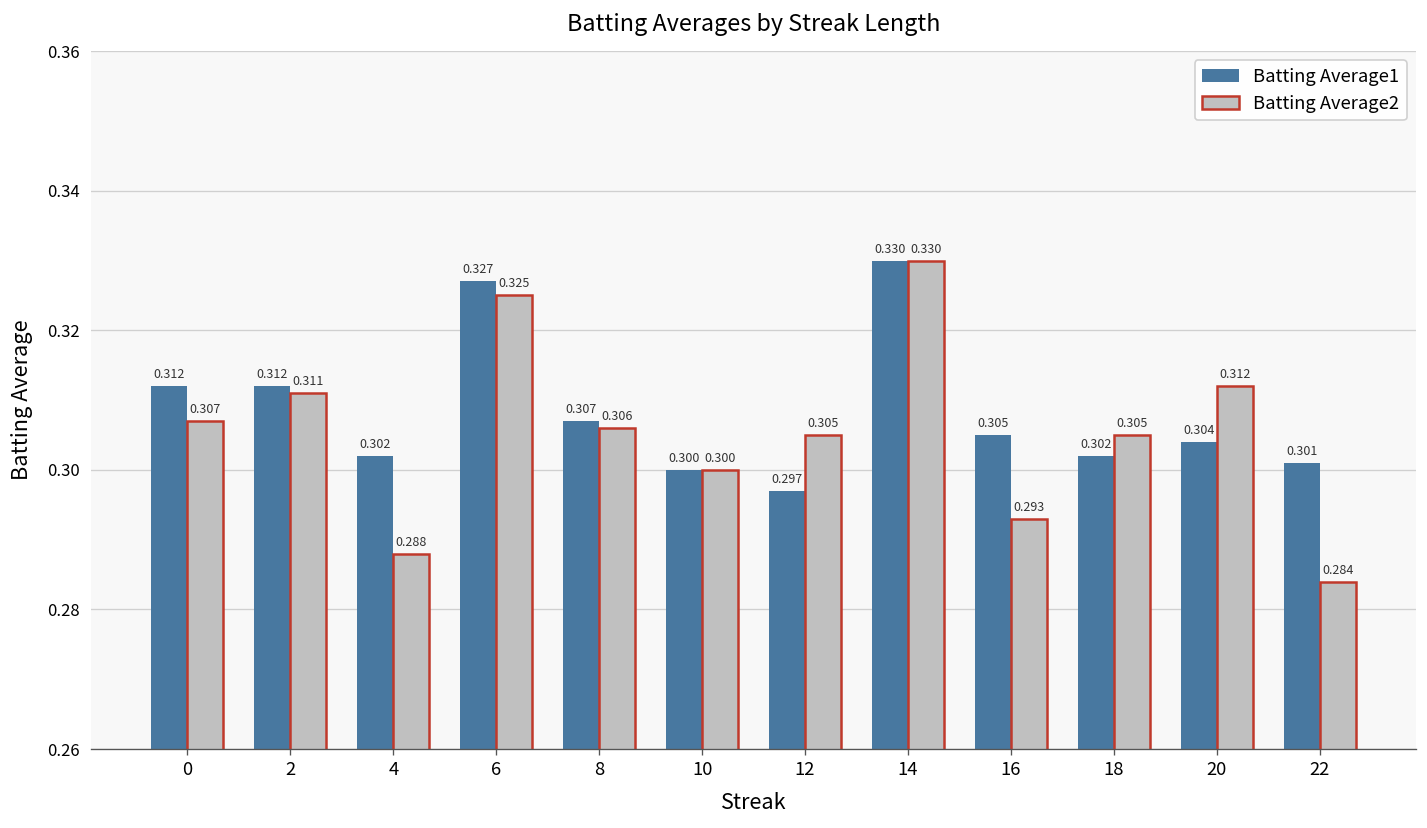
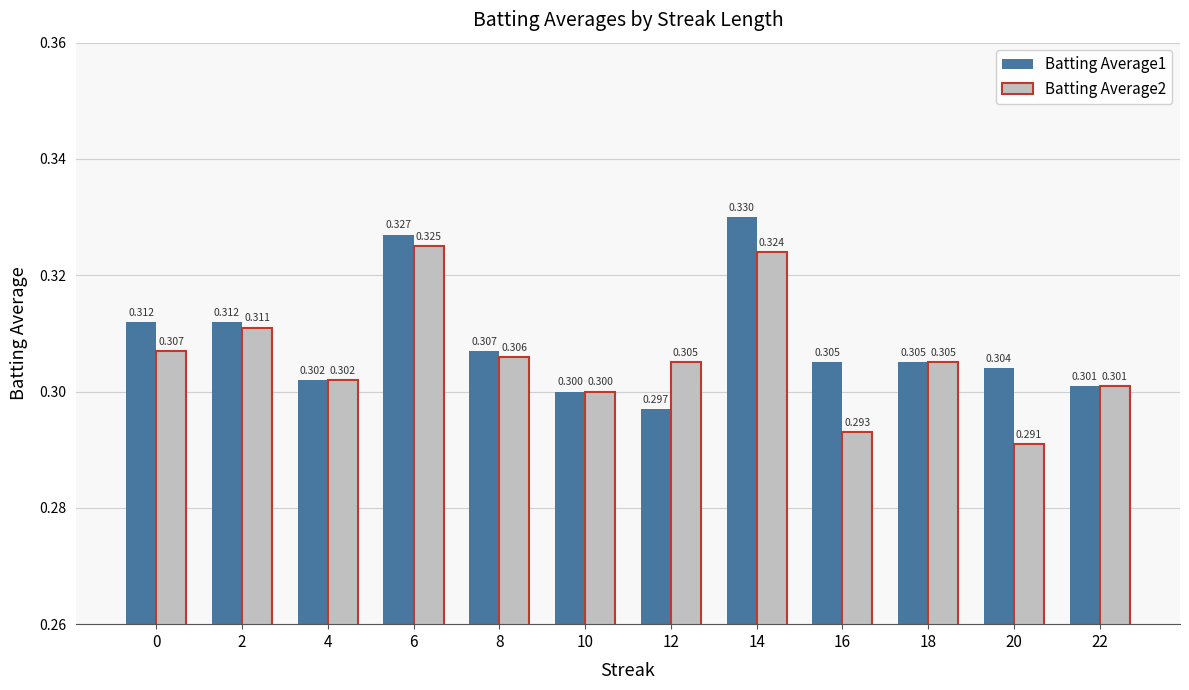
Batting Average2, 4: 0.288 -> 0.302
Batting Average2, 14: 0.330 -> 0.324
Batting Average1, 18: 0.302 -> 0.305
Batting Average2, 20: 0.312 -> 0.291
Batting Average2, 22: 0.284 -> 0.301
